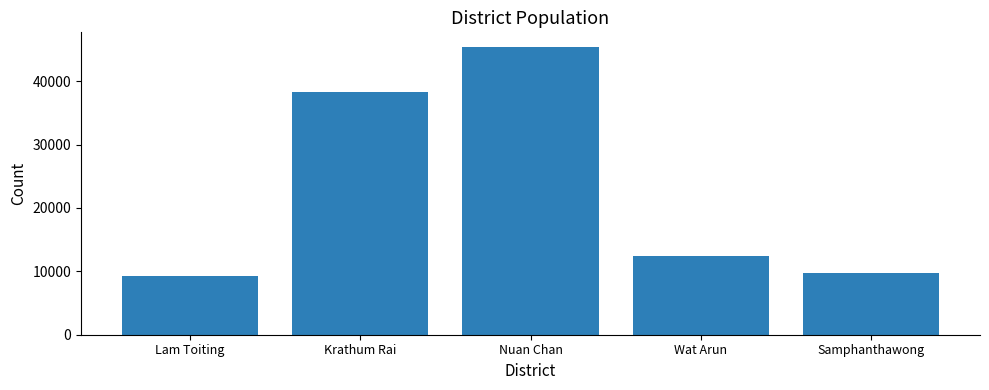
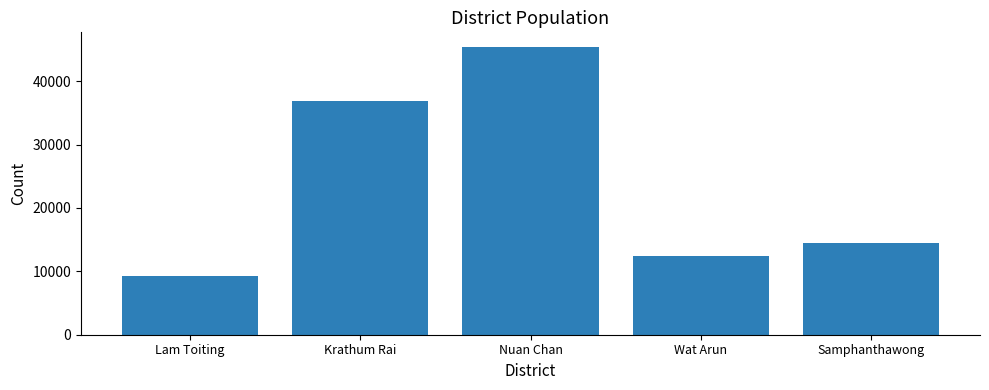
Krathum Rai: 38000 -> 37000
Samphanthawong: 10000 -> 14000
